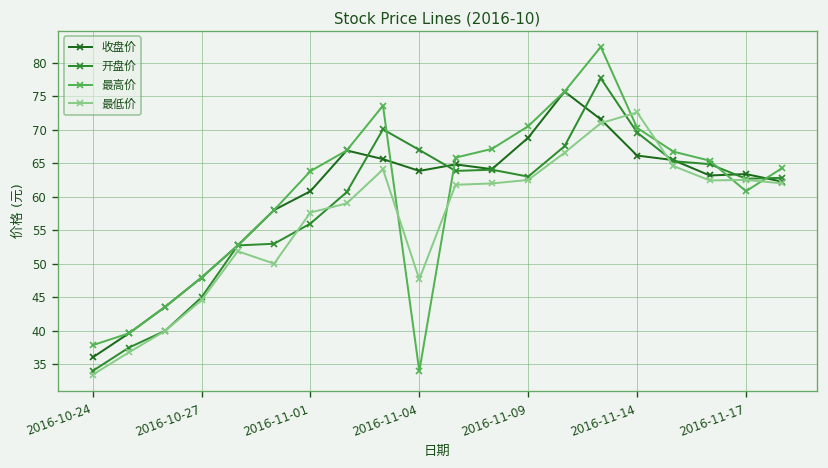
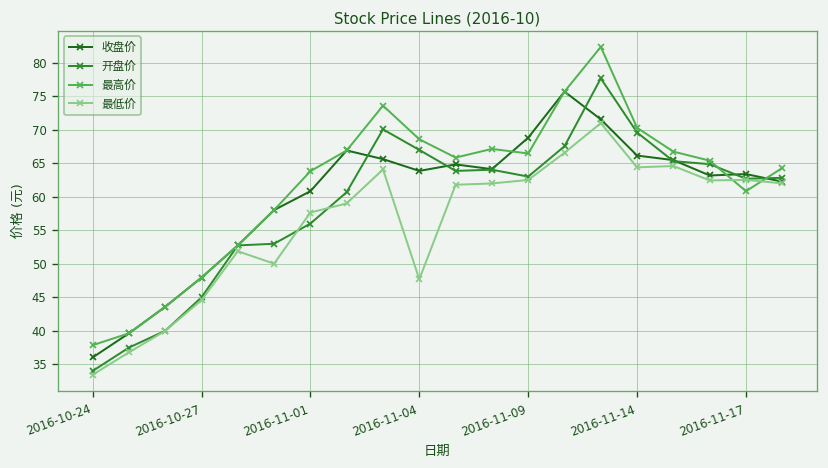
最高价, 2016-11-04: 34 -> 69
最高价, 2016-11-09: 71 -> 66
最低价, 2016-11-14: 73 -> 64
